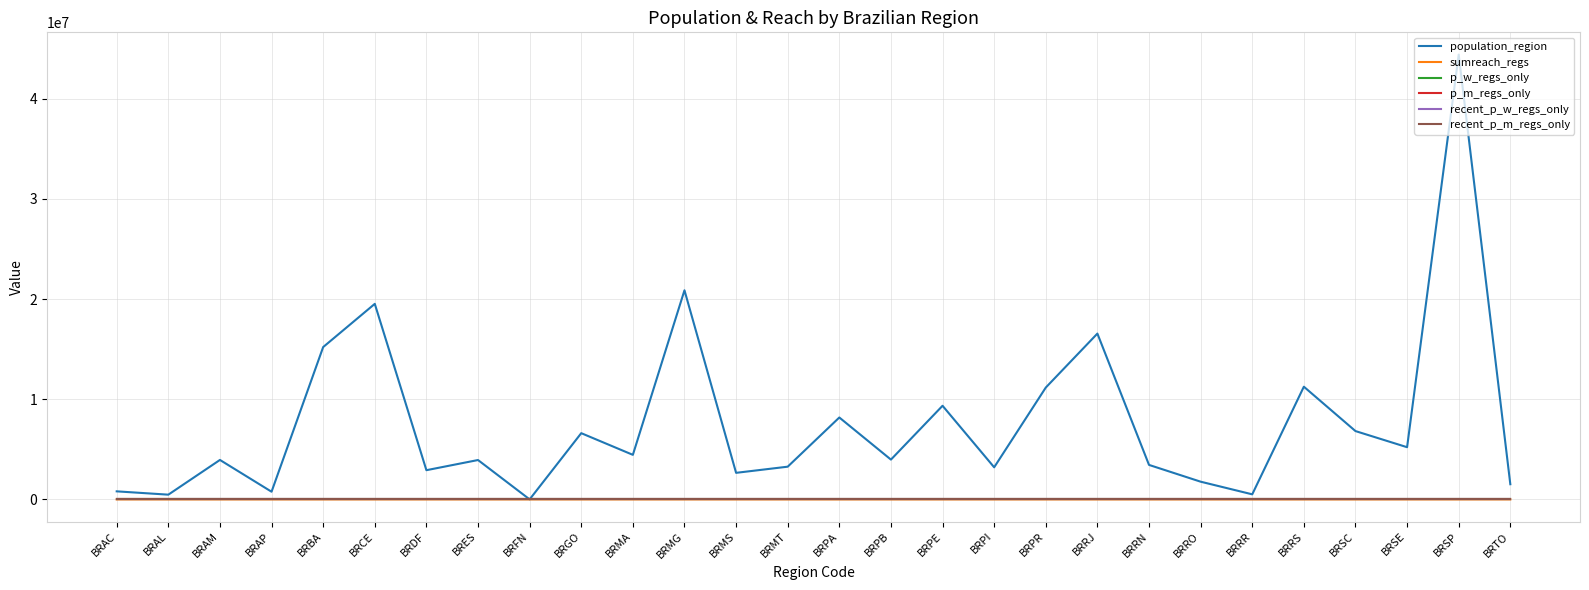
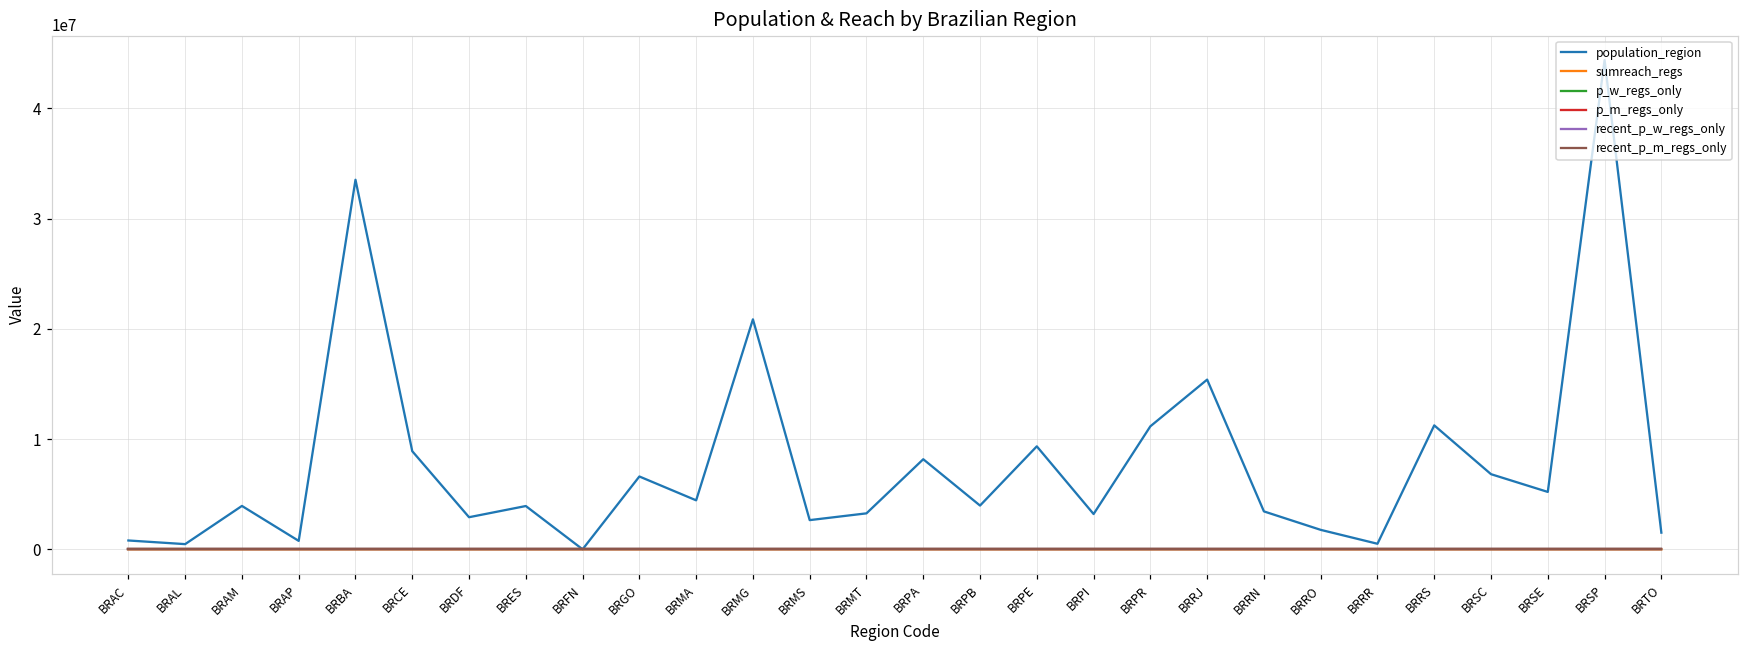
population_region, BRBA: 15200000 -> 33500000
population_region, BRCE: 19500000 -> 8900000
population_region, BRRJ: 16600000 -> 15400000
